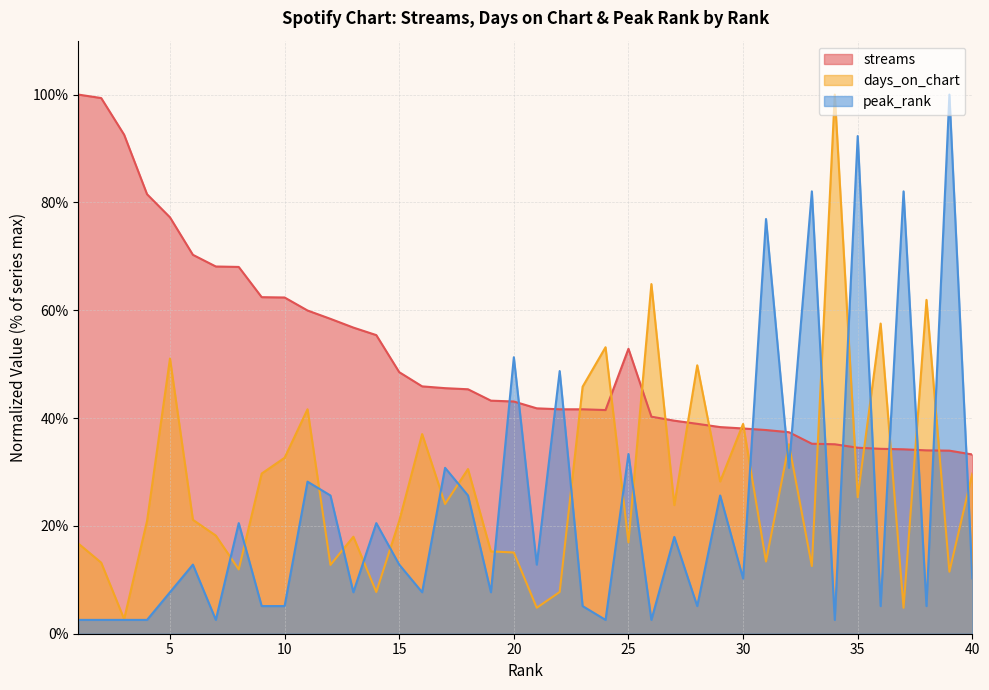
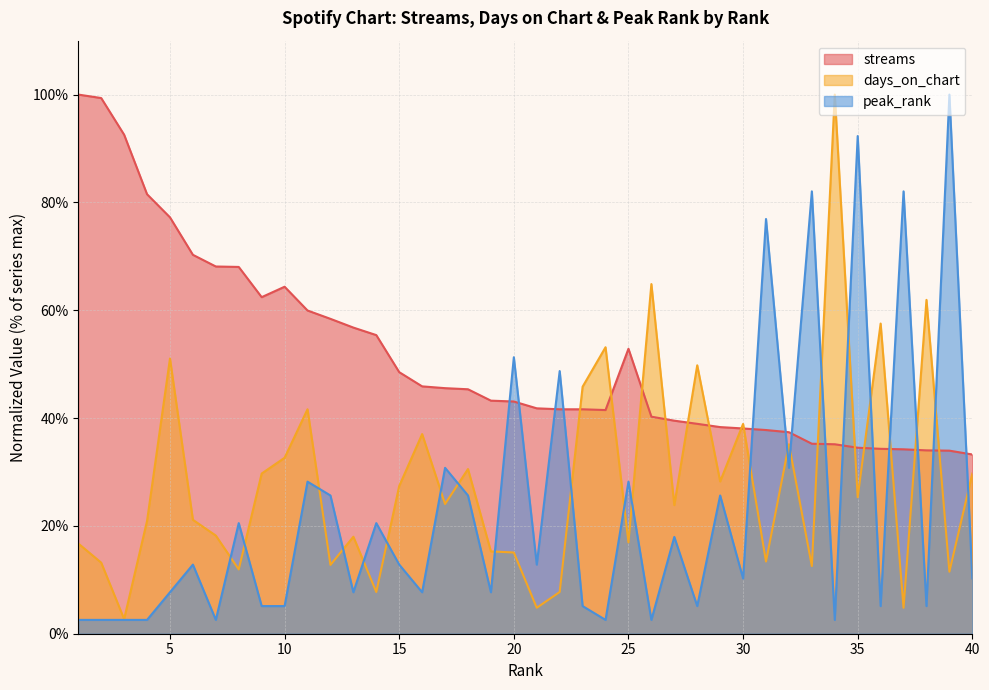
streams, 10: 62% -> 64%
days_on_chart, 15: 21% -> 27%
peak_rank, 25: 33% -> 28%
